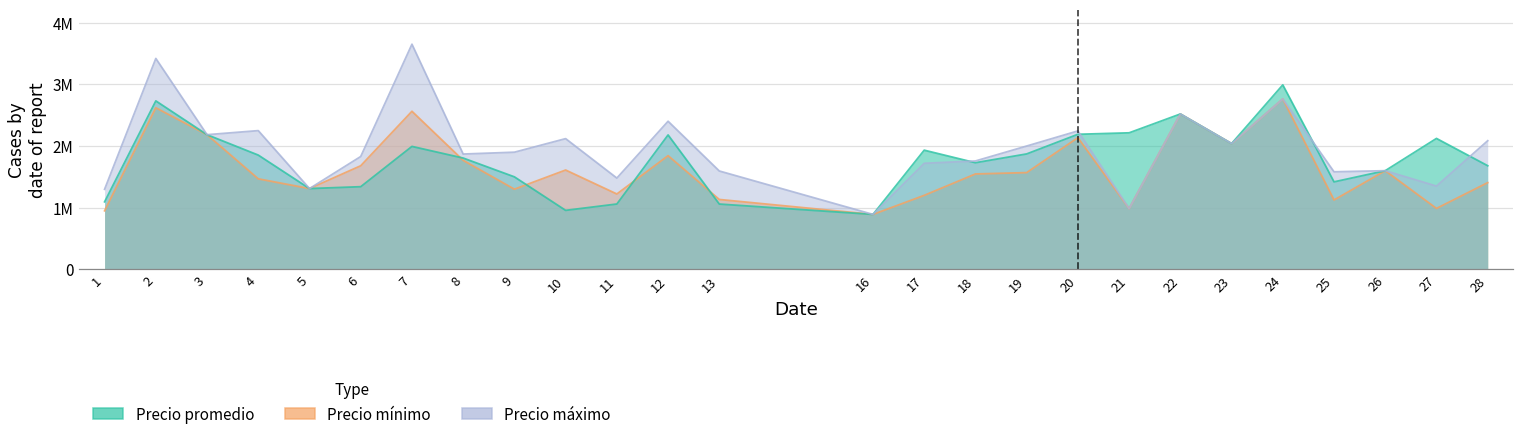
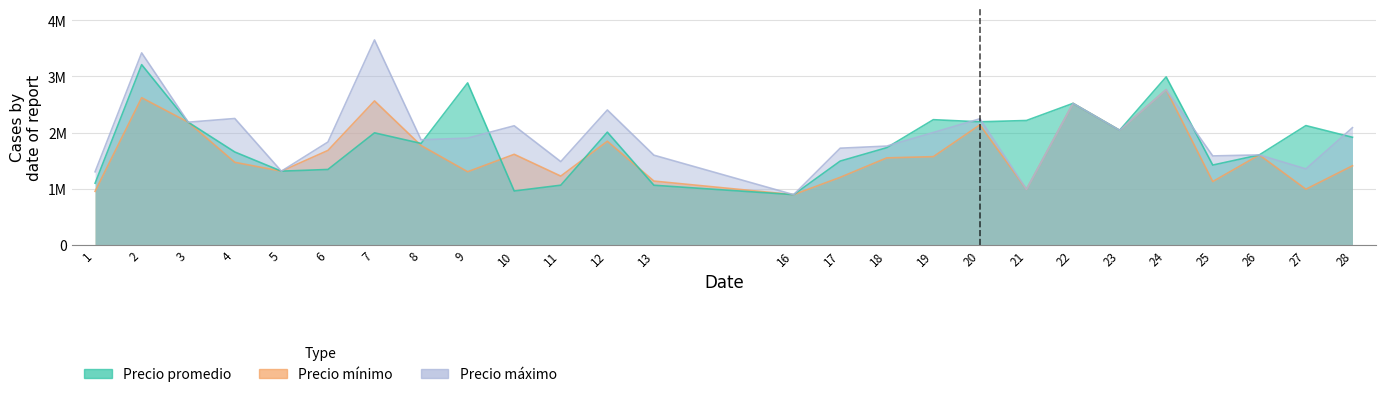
Precio promedio, 2: 2700000 -> 3200000
Precio promedio, 4: 1900000 -> 1700000
Precio promedio, 9: 1500000 -> 2900000
Precio promedio, 12: 2200000 -> 2000000
Precio promedio, 17: 1900000 -> 1500000
Precio promedio, 19: 1900000 -> 2200000
Precio promedio, 28: 1700000 -> 1900000
